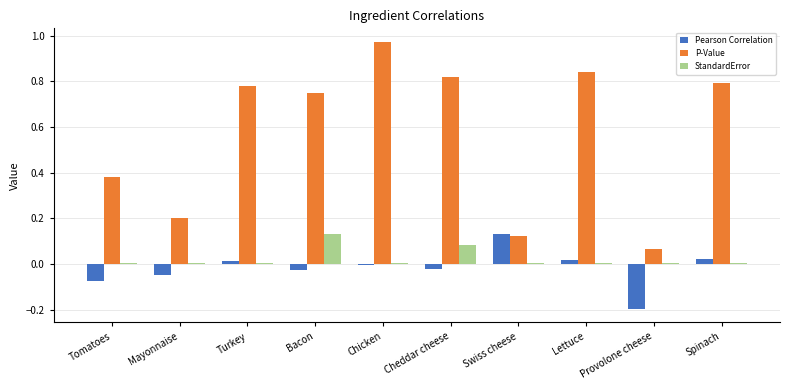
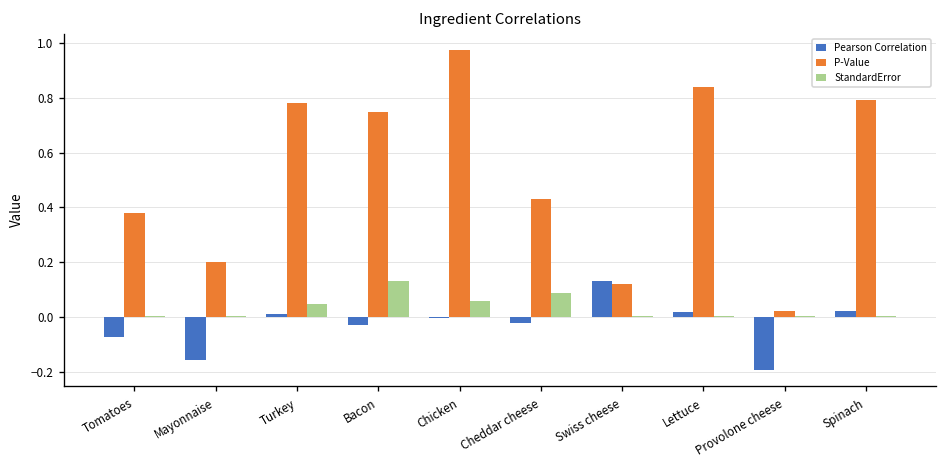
Pearson Correlation, Mayonnaise: -0.05 -> -0.16
StandardError, Turkey: 0.00 -> 0.05
StandardError, Chicken: 0.01 -> 0.06
P-Value, Cheddar cheese: 0.82 -> 0.43
P-Value, Provolone cheese: 0.07 -> 0.02
